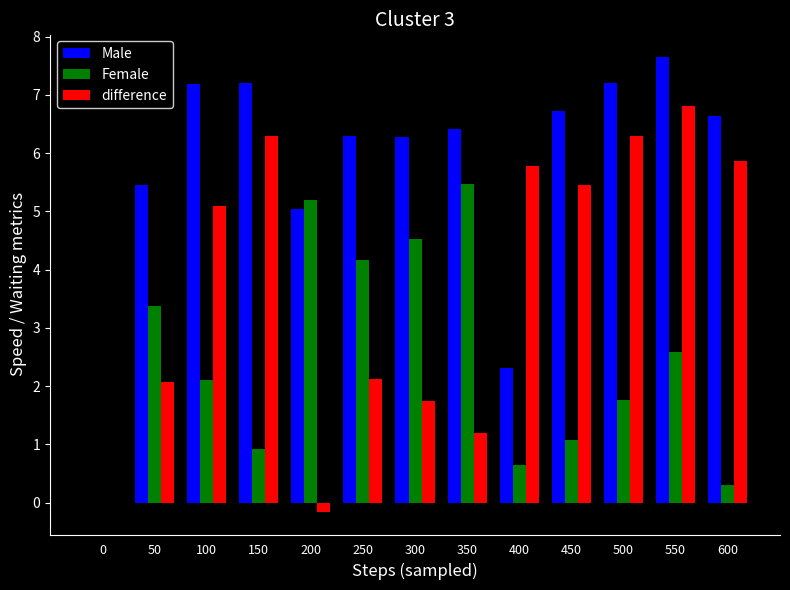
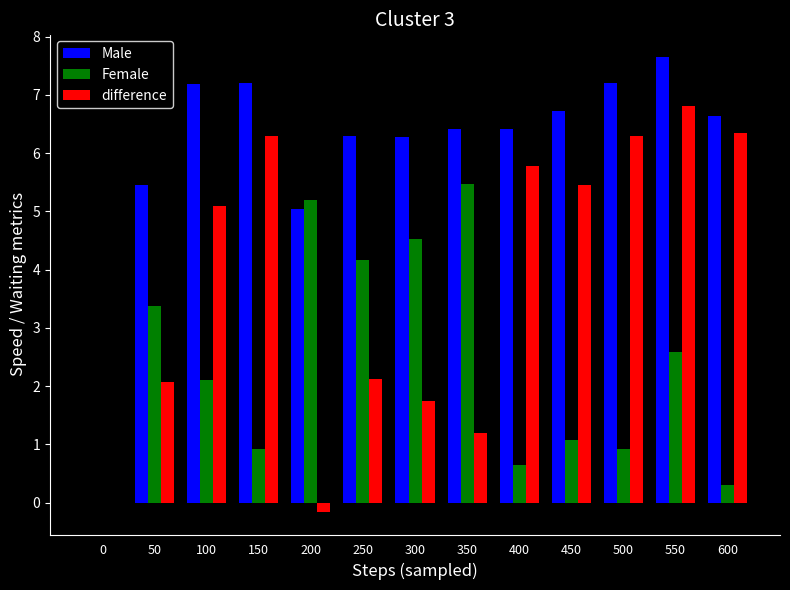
Male, 400: 2.3 -> 6.4
Female, 500: 1.8 -> 0.9
difference, 600: 5.9 -> 6.3
